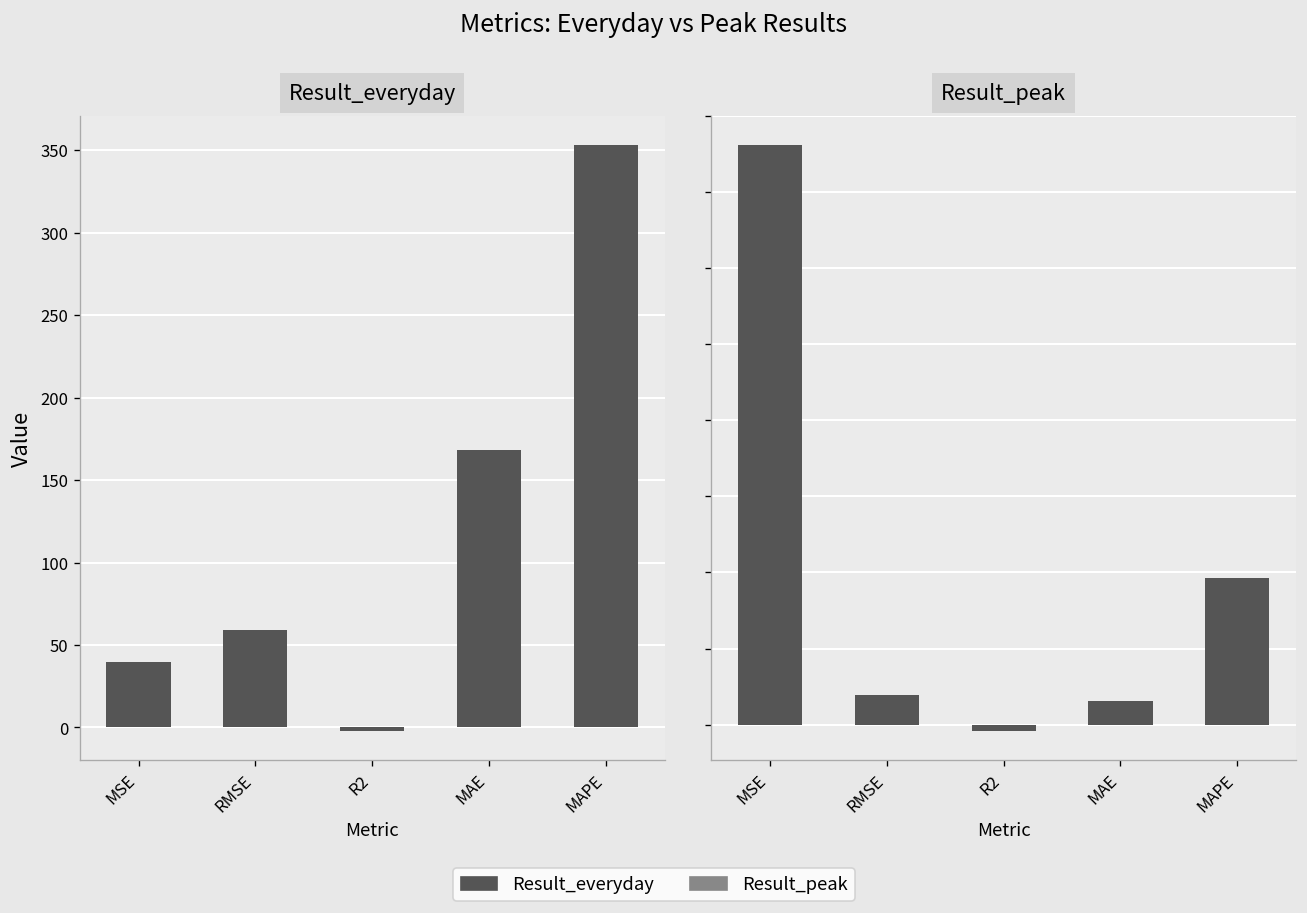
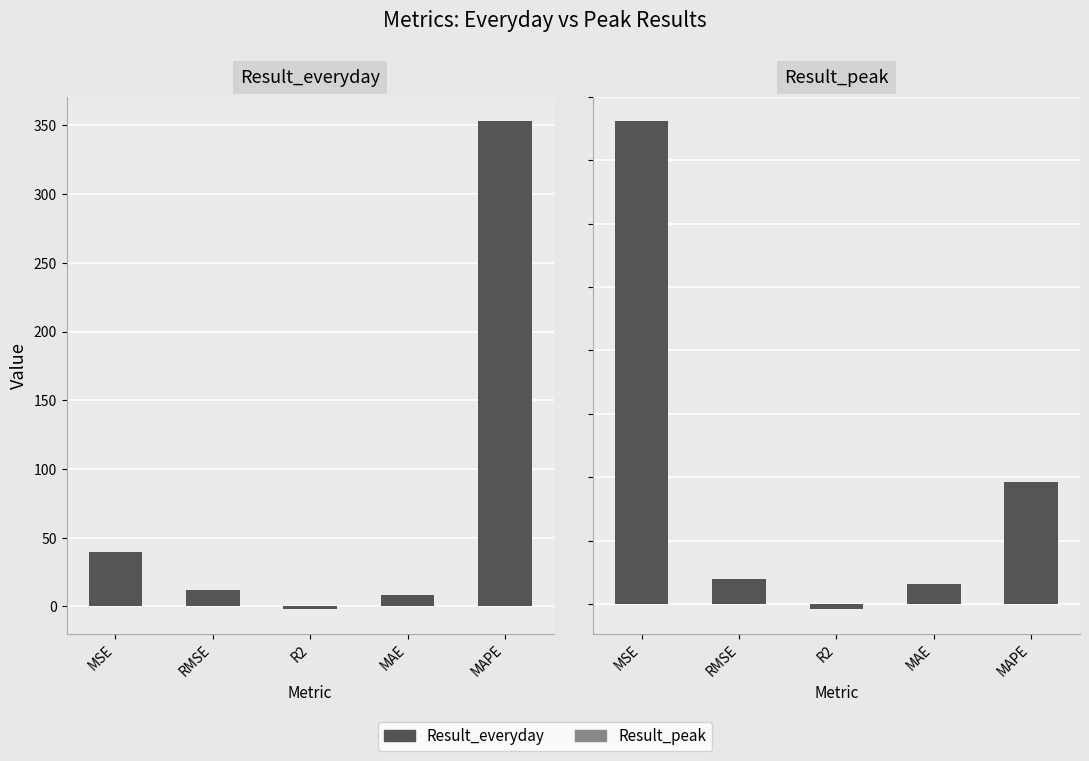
Result_everyday, RMSE: 59 -> 12
Result_everyday, MAE: 168 -> 9
